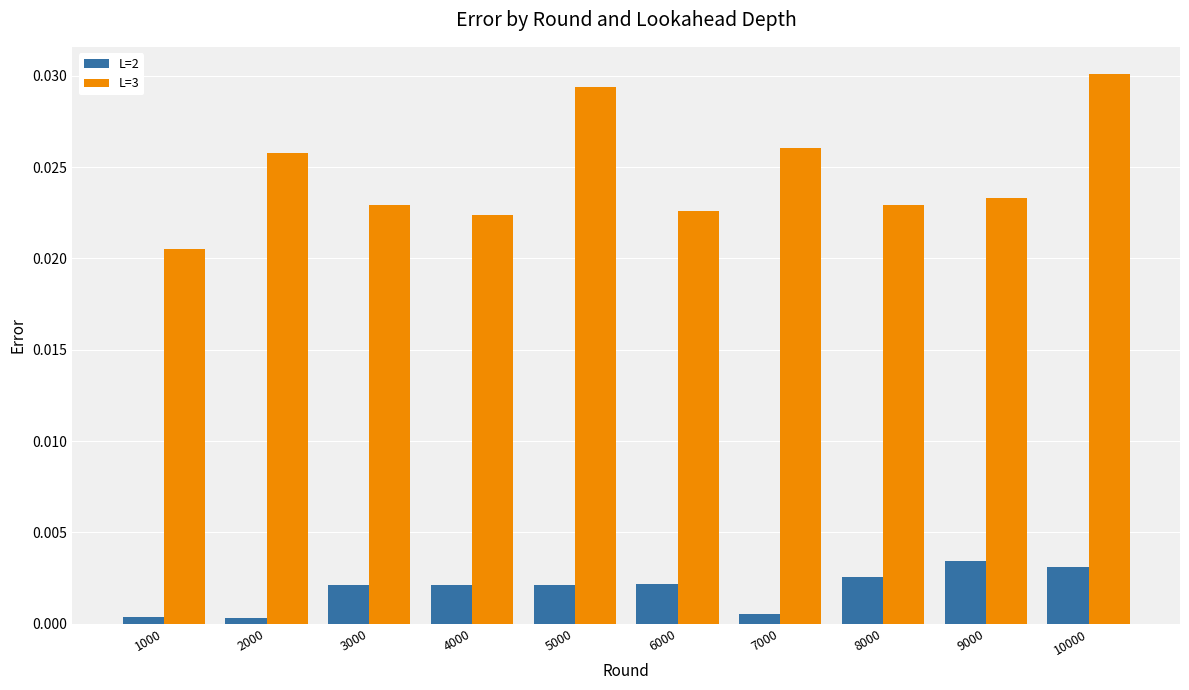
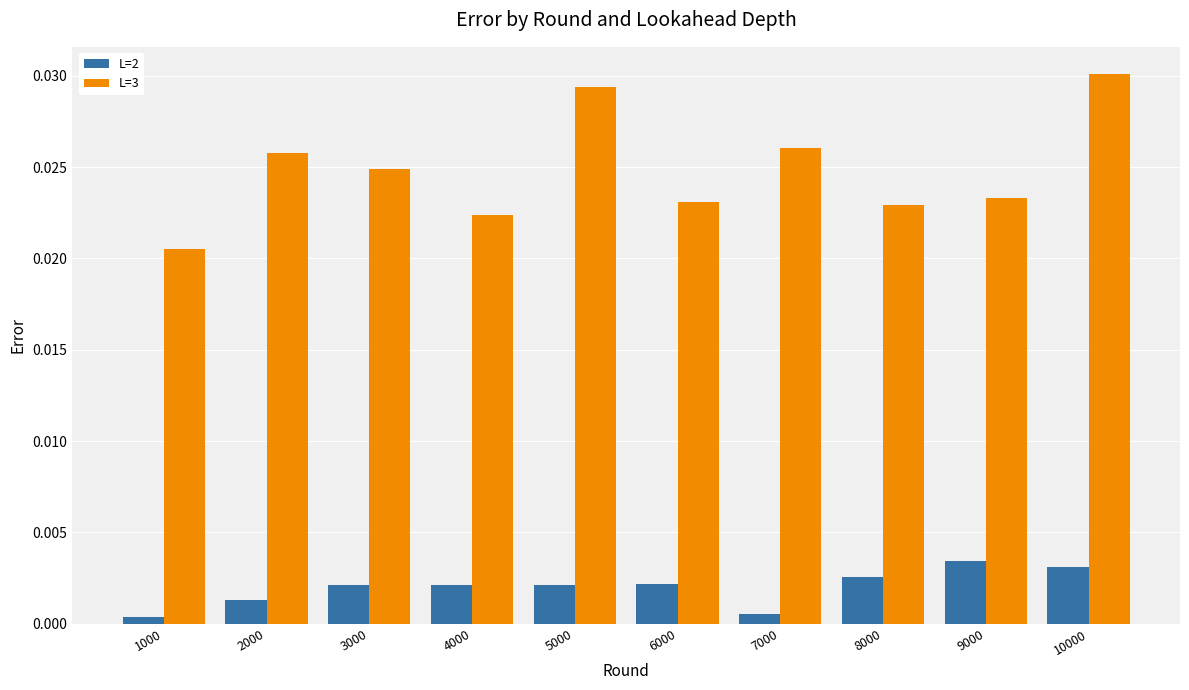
L=2, 2000: 0.0003 -> 0.0013
L=3, 3000: 0.0229 -> 0.0249
L=3, 6000: 0.0226 -> 0.0231
